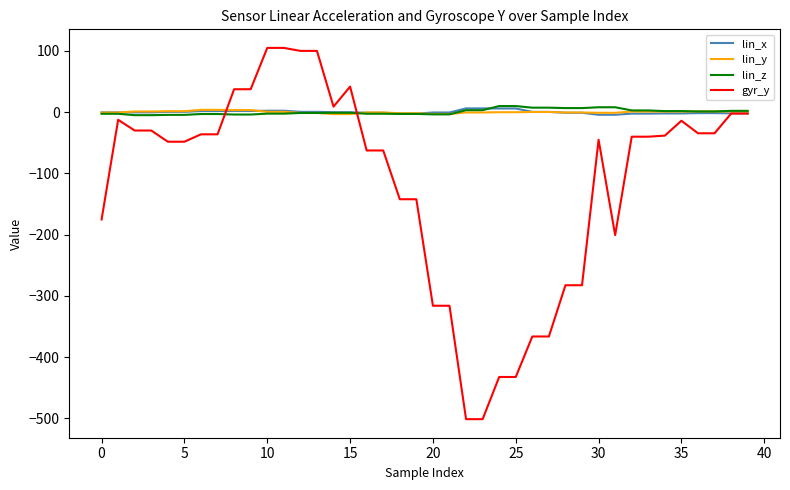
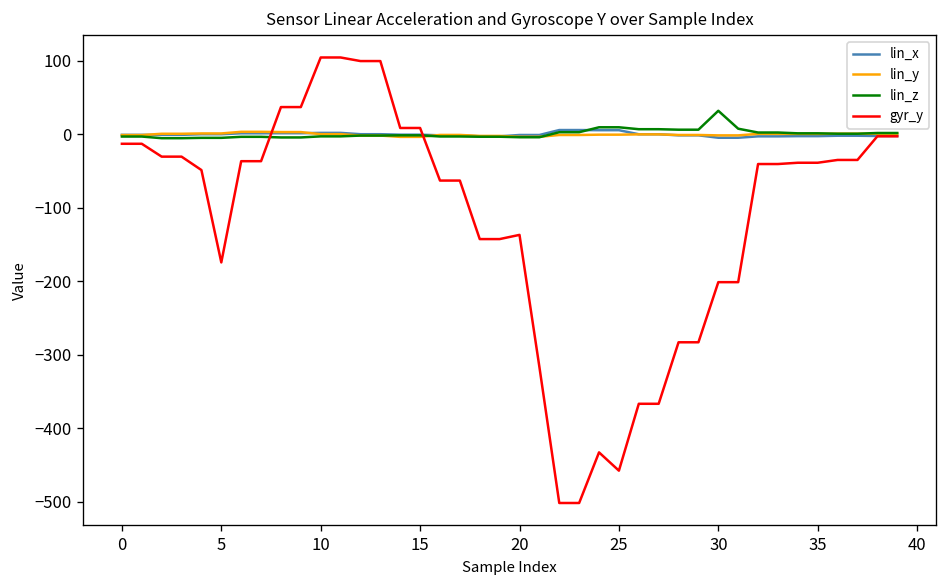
gyr_y, 0: -180 -> -10
gyr_y, 5: -50 -> -170
gyr_y, 15: 40 -> 10
gyr_y, 20: -320 -> -140
gyr_y, 25: -430 -> -460
lin_z, 30: 10 -> 30
gyr_y, 30: -50 -> -200
gyr_y, 35: -10 -> -40
